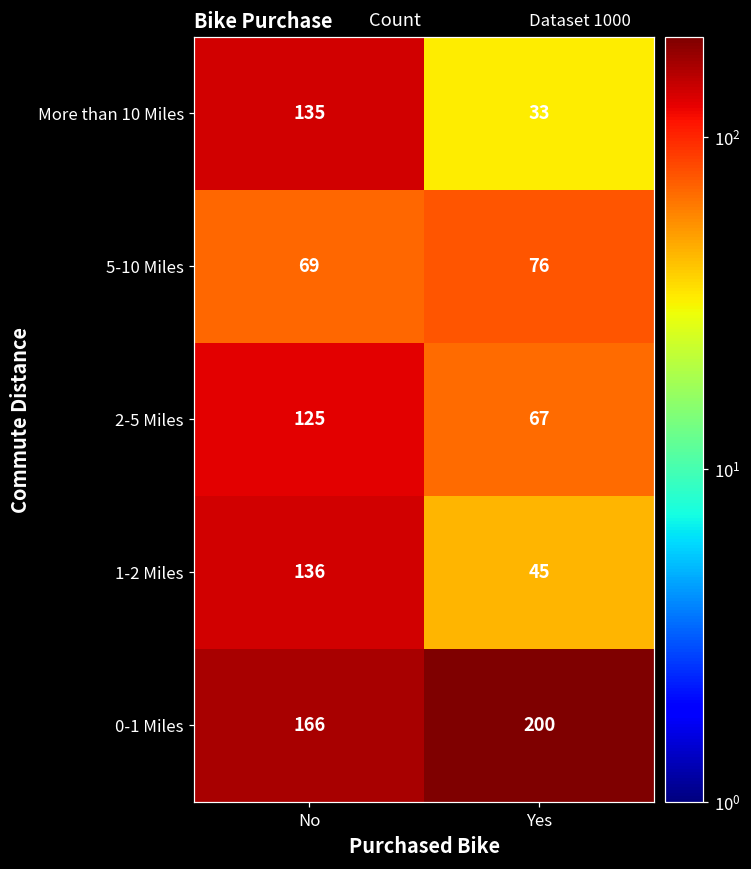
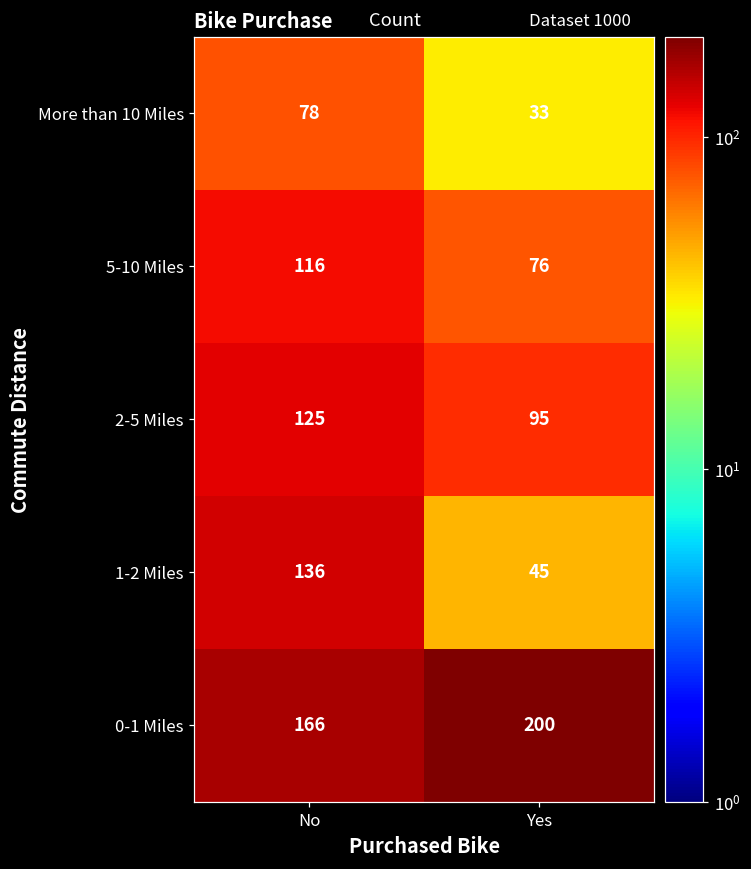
More than 10 Miles, No: 135 -> 78
5-10 Miles, No: 69 -> 116
2-5 Miles, Yes: 67 -> 95
